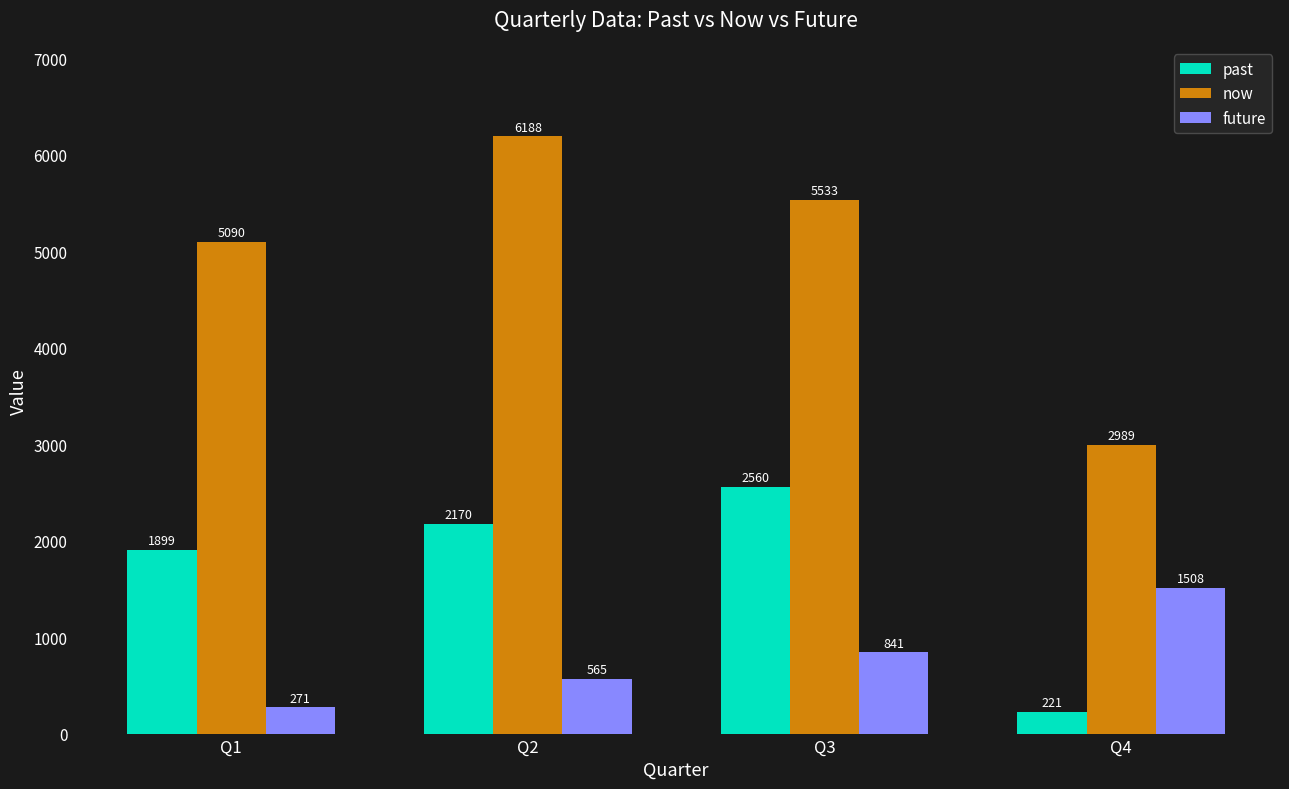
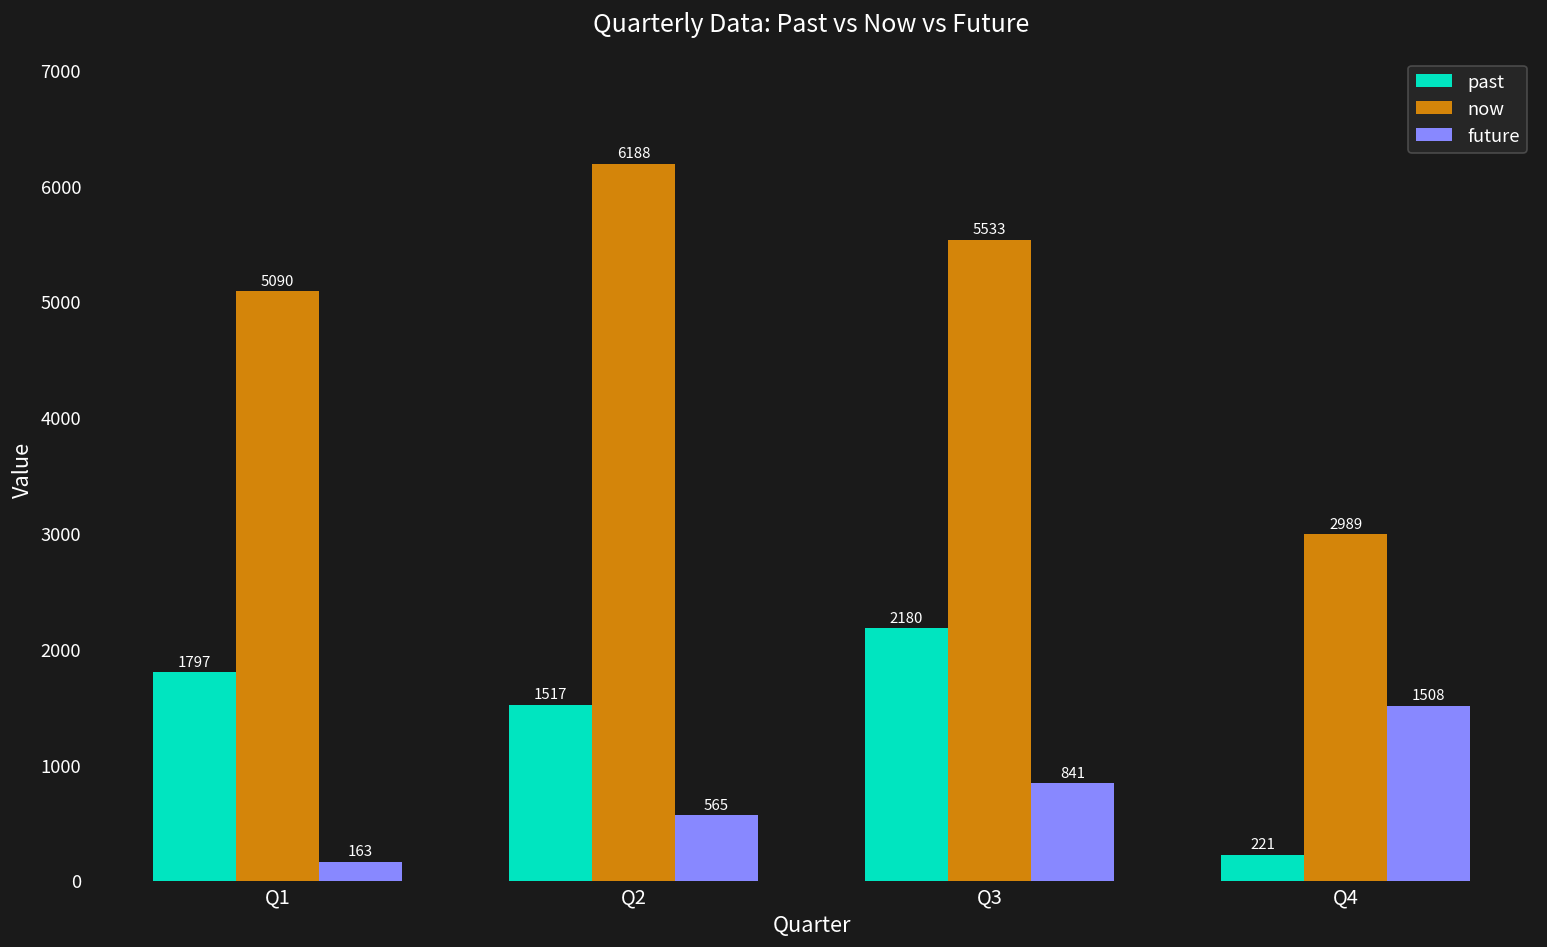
past, Q1: 1899 -> 1797
future, Q1: 271 -> 163
past, Q2: 2170 -> 1517
past, Q3: 2560 -> 2180
